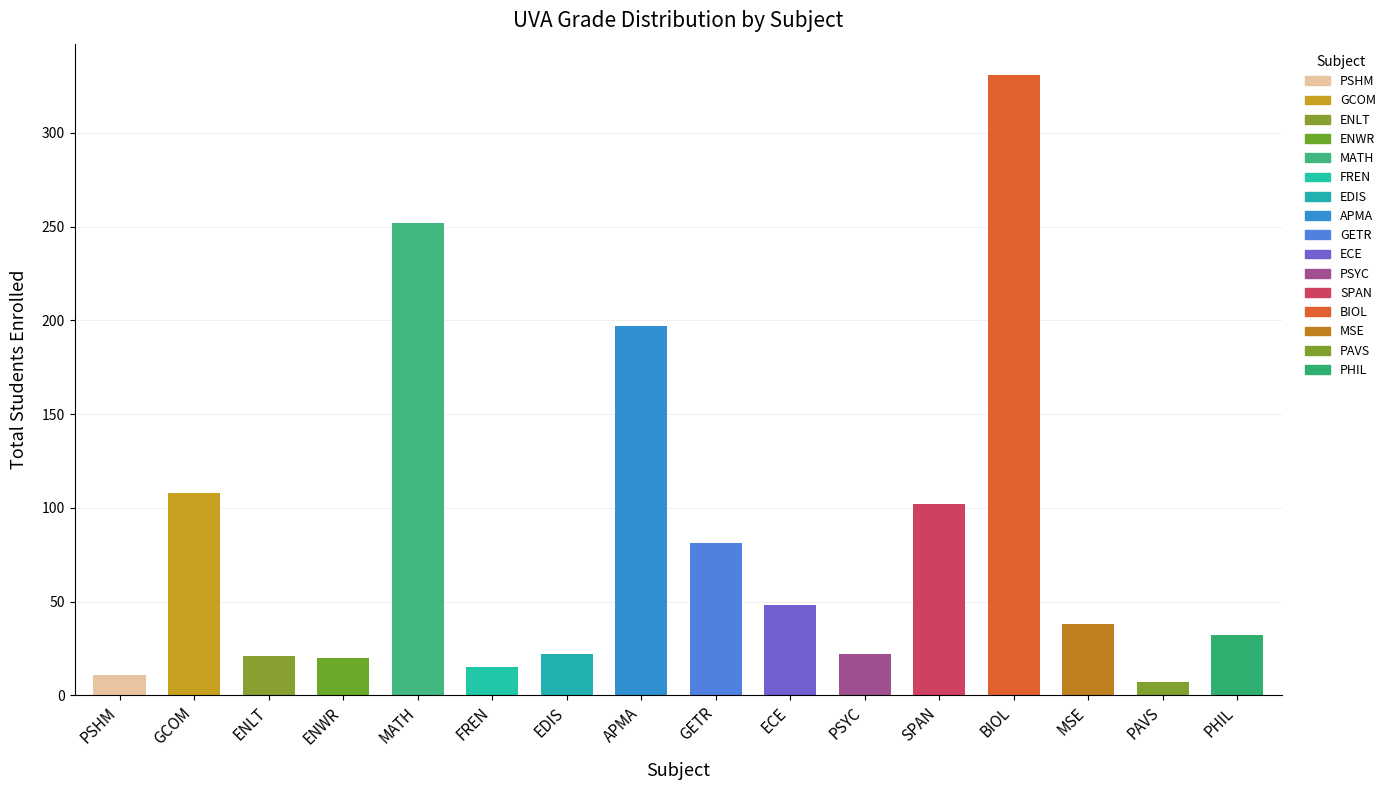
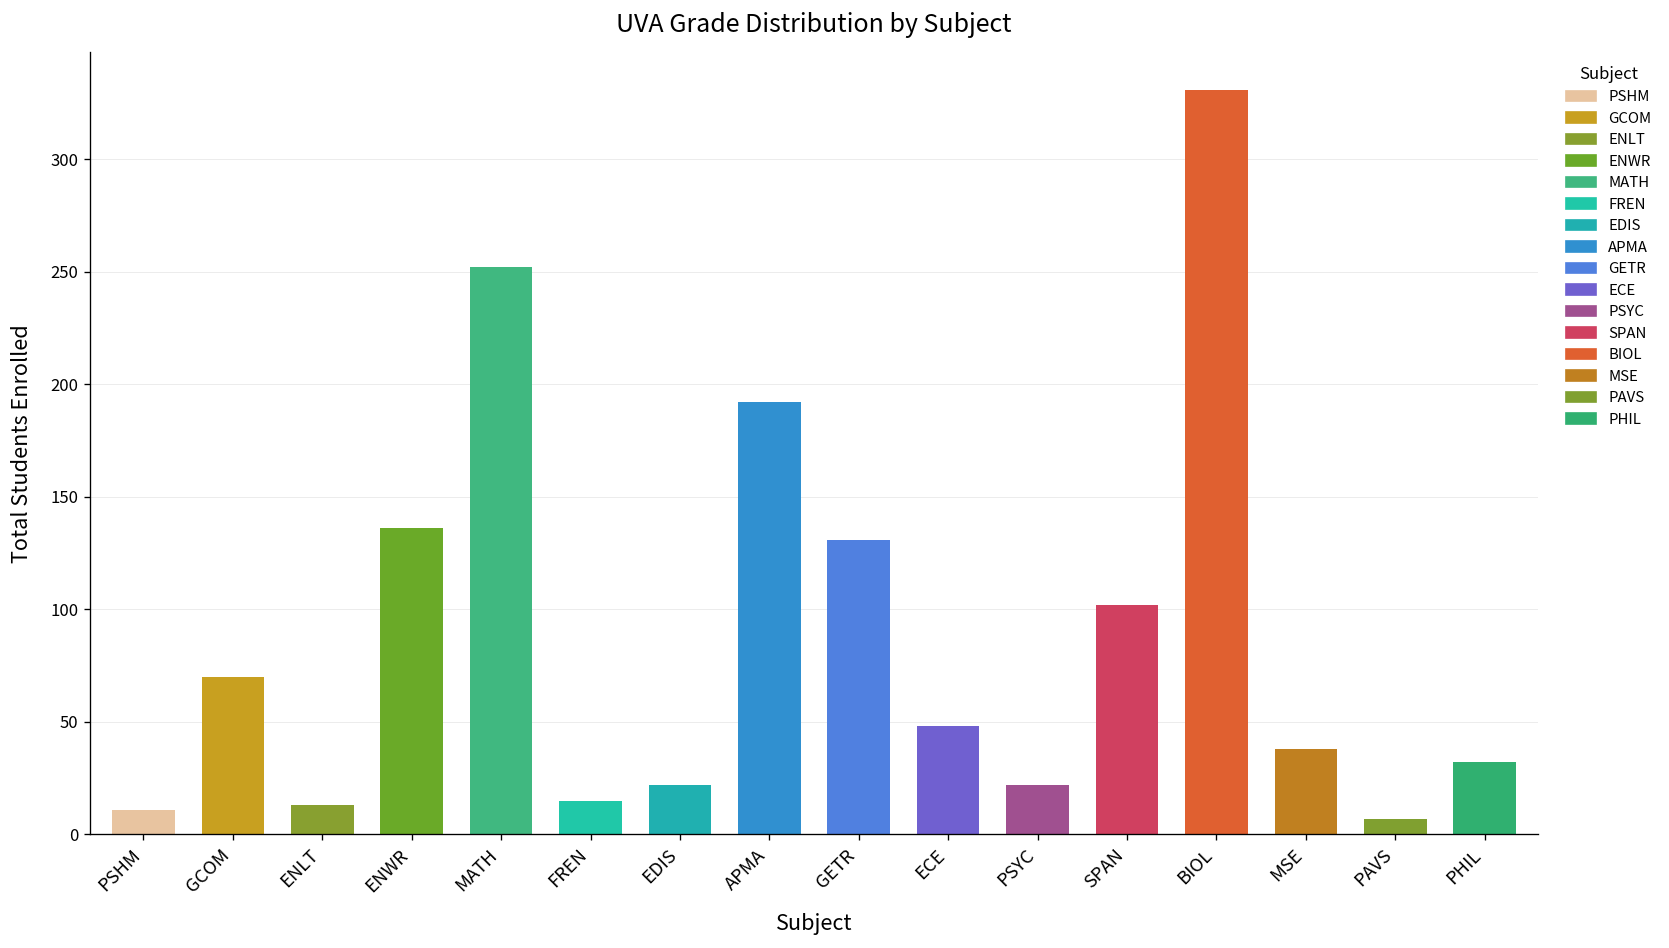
GCOM: 108 -> 70
ENLT: 21 -> 13
ENWR: 20 -> 136
APMA: 197 -> 192
GETR: 81 -> 131
